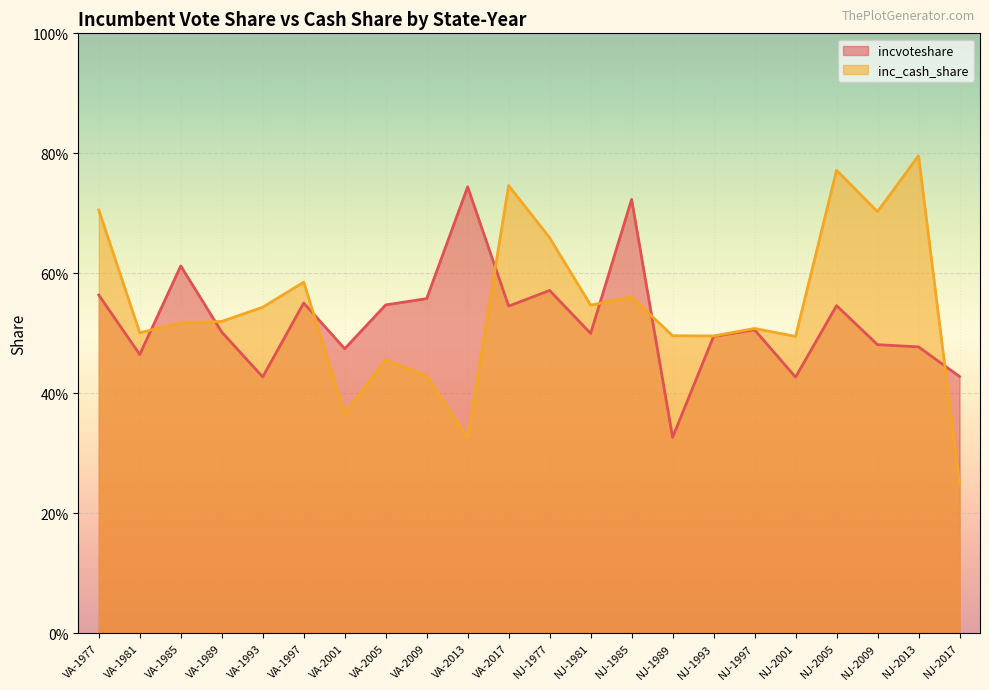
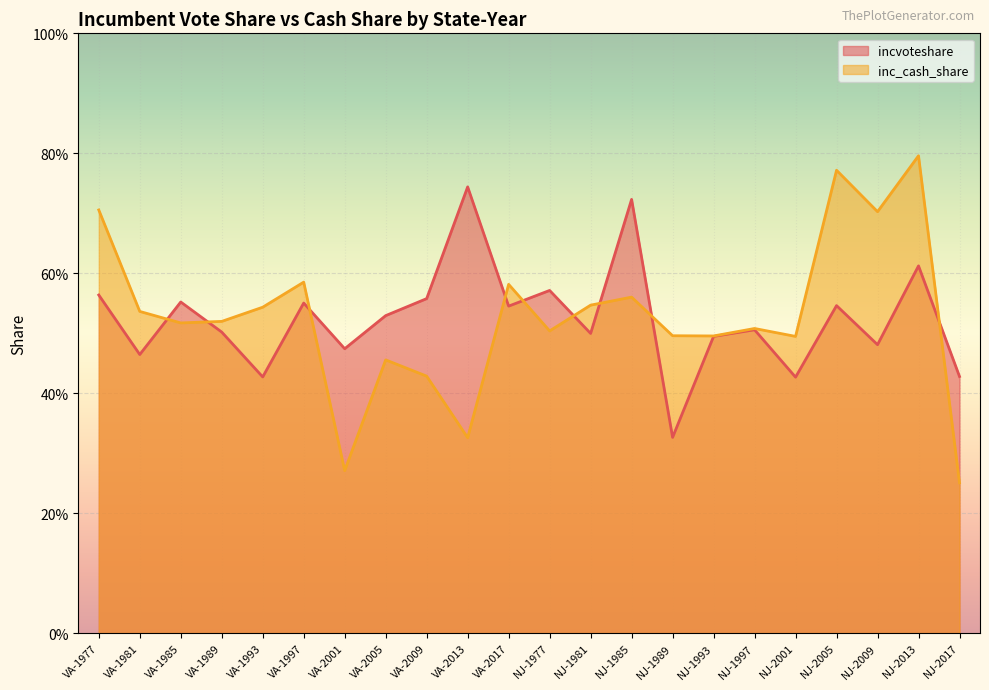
inc_cash_share, VA-1981: 50% -> 54%
incvoteshare, VA-1985: 61% -> 55%
inc_cash_share, VA-2001: 37% -> 27%
incvoteshare, VA-2005: 55% -> 53%
inc_cash_share, VA-2017: 75% -> 58%
inc_cash_share, NJ-1977: 66% -> 50%
incvoteshare, NJ-2013: 48% -> 61%
